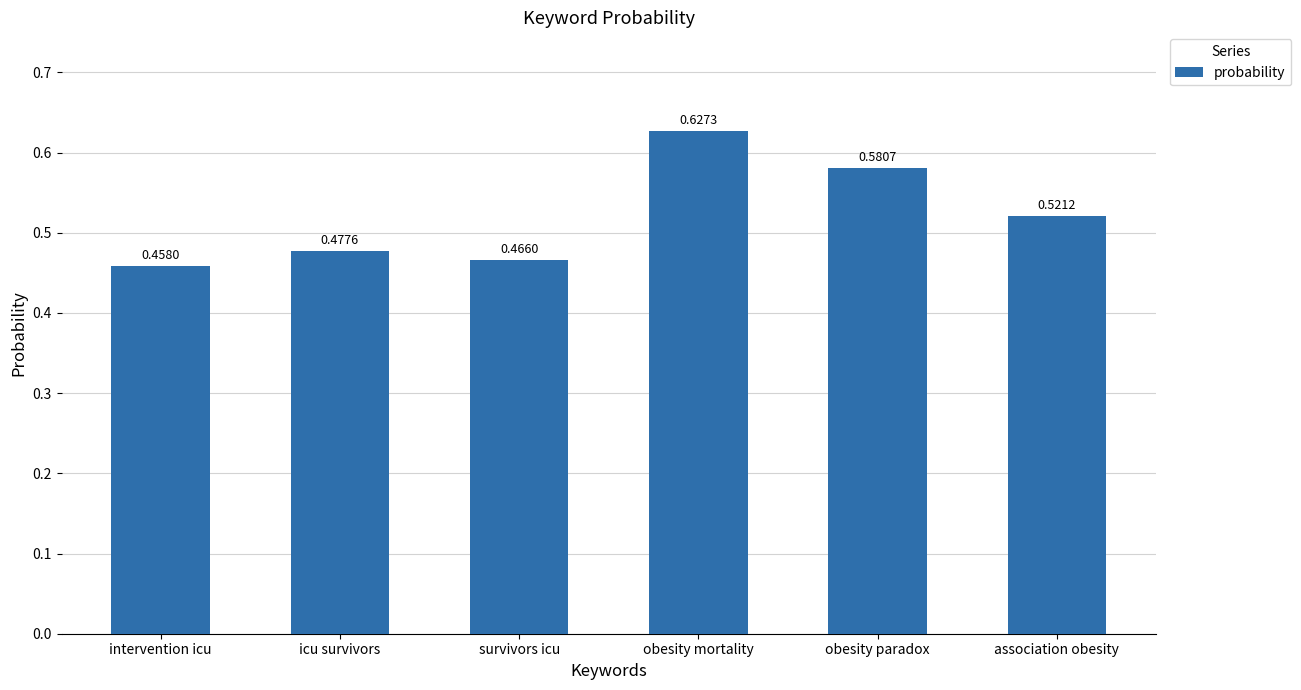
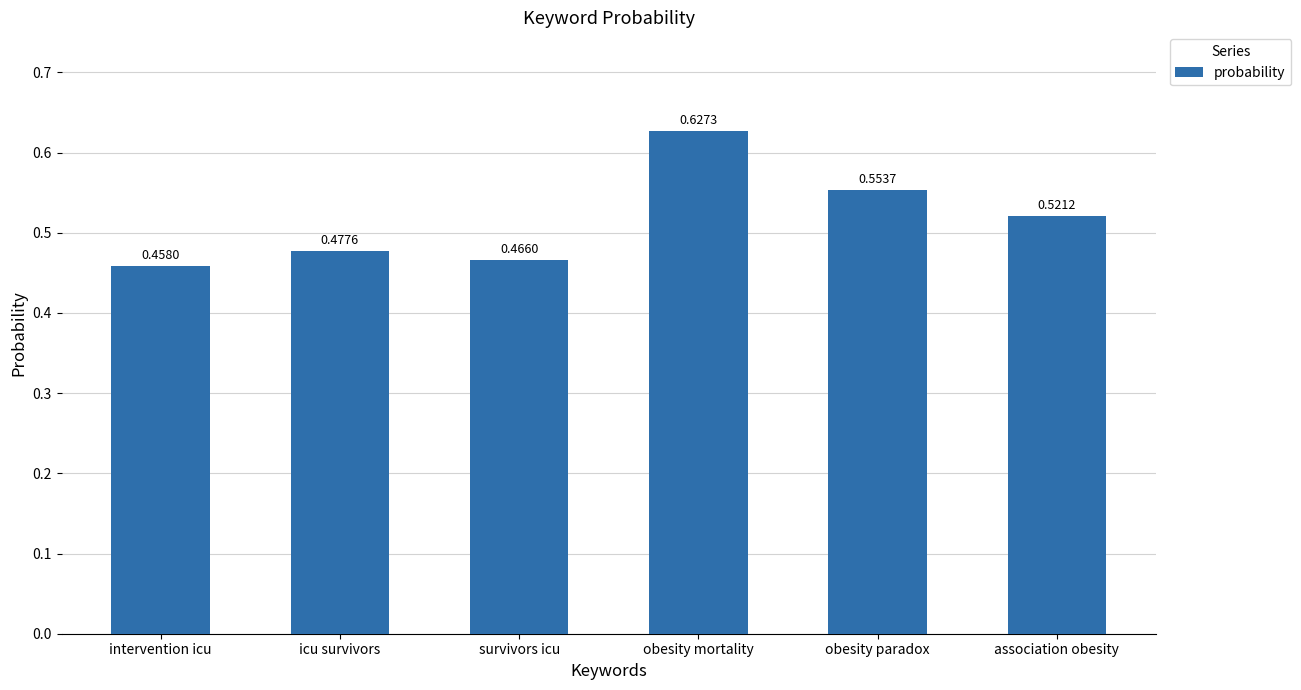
obesity paradox: 0.5807 -> 0.5537
